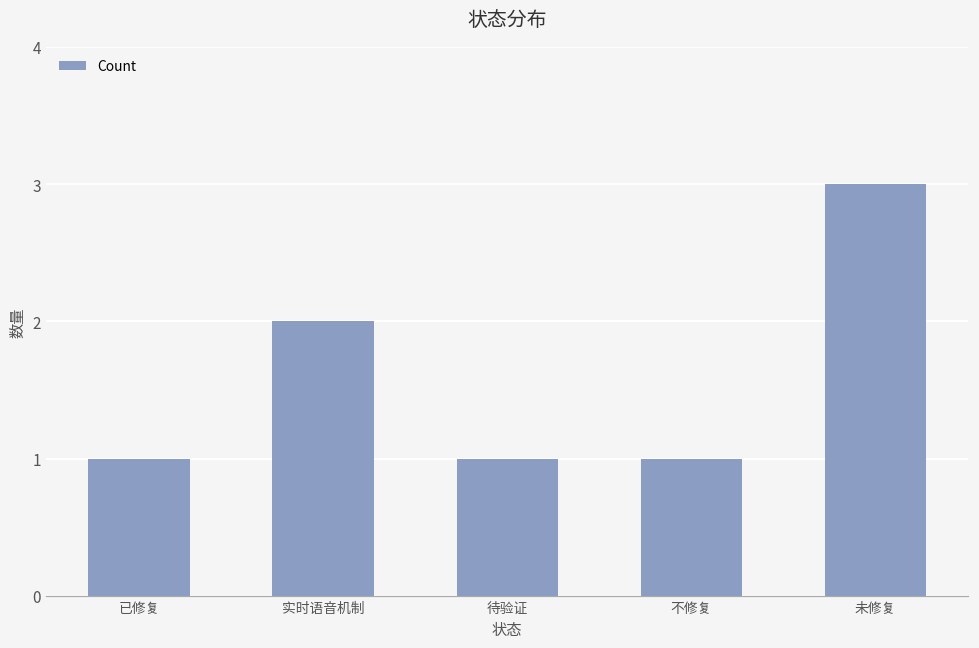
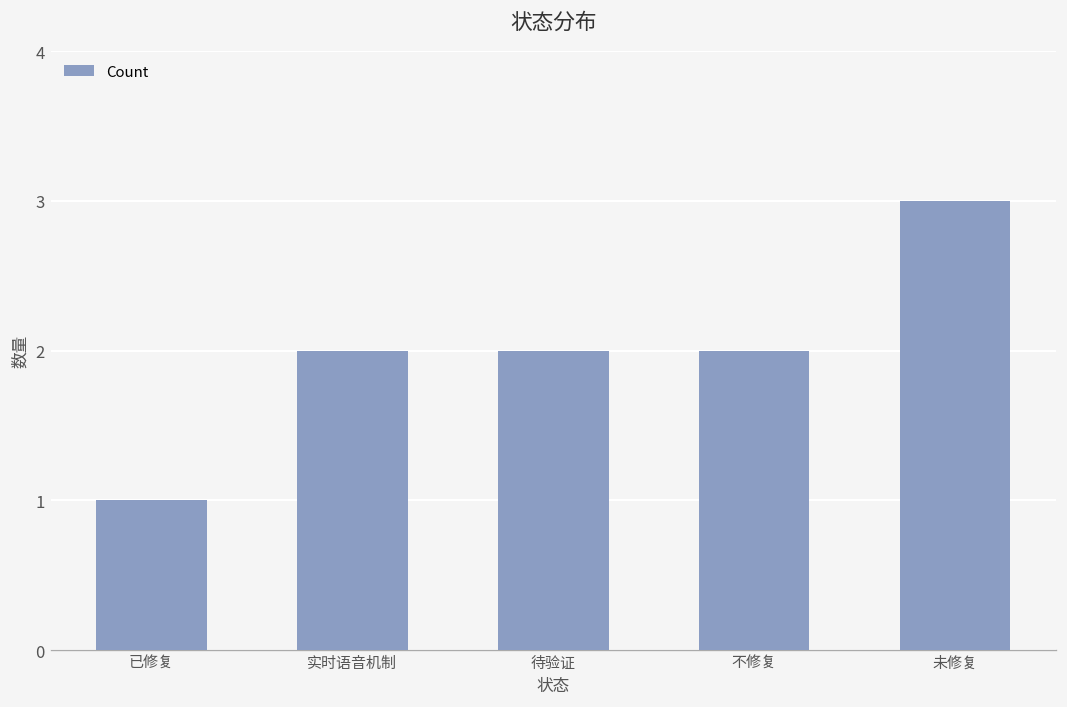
待验证: 1 -> 2
不修复: 1 -> 2
